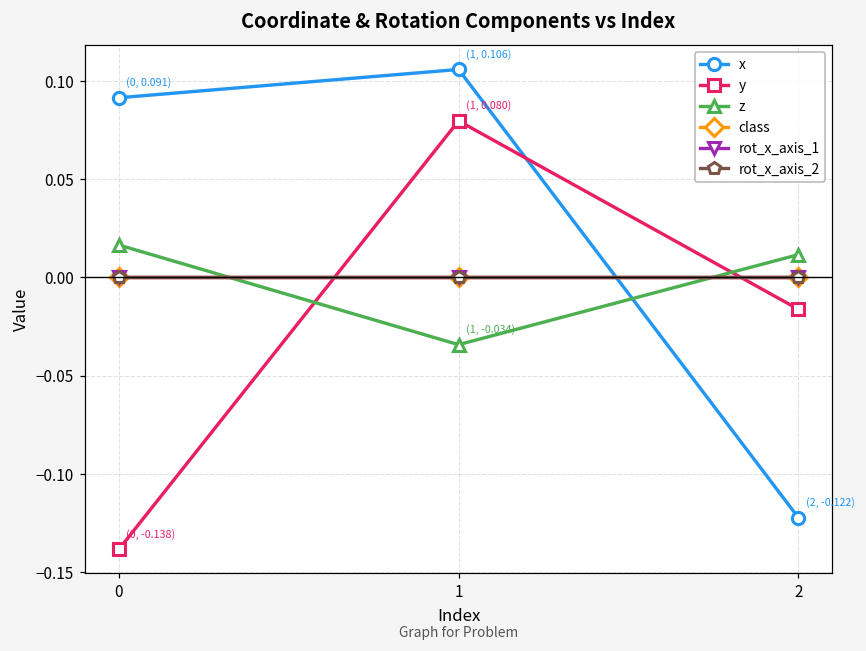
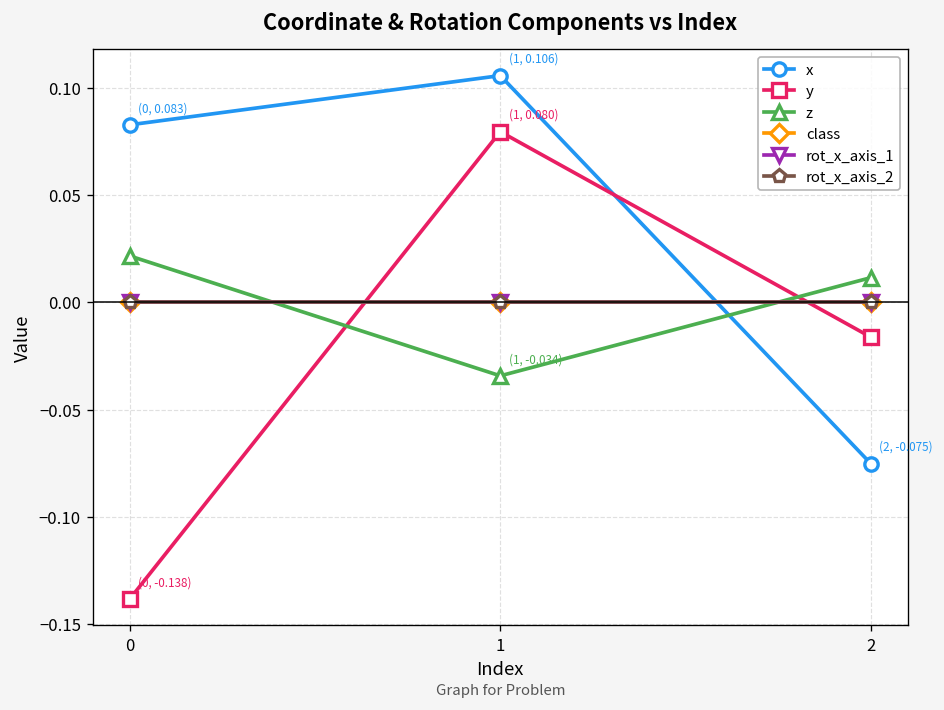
x, 0: 0.091 -> 0.083
z, 0: 0.016 -> 0.022
x, 2: -0.122 -> -0.075
